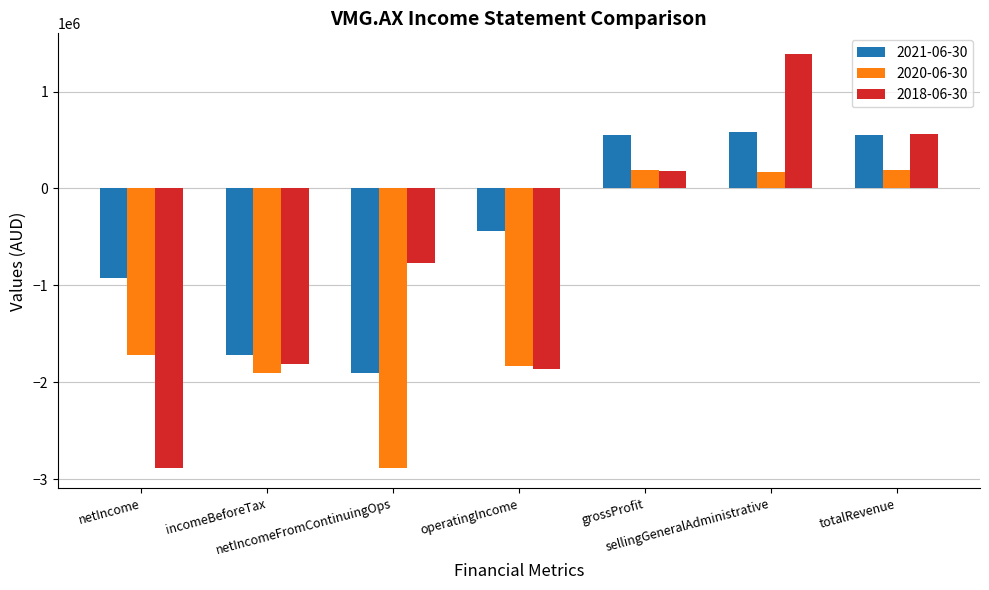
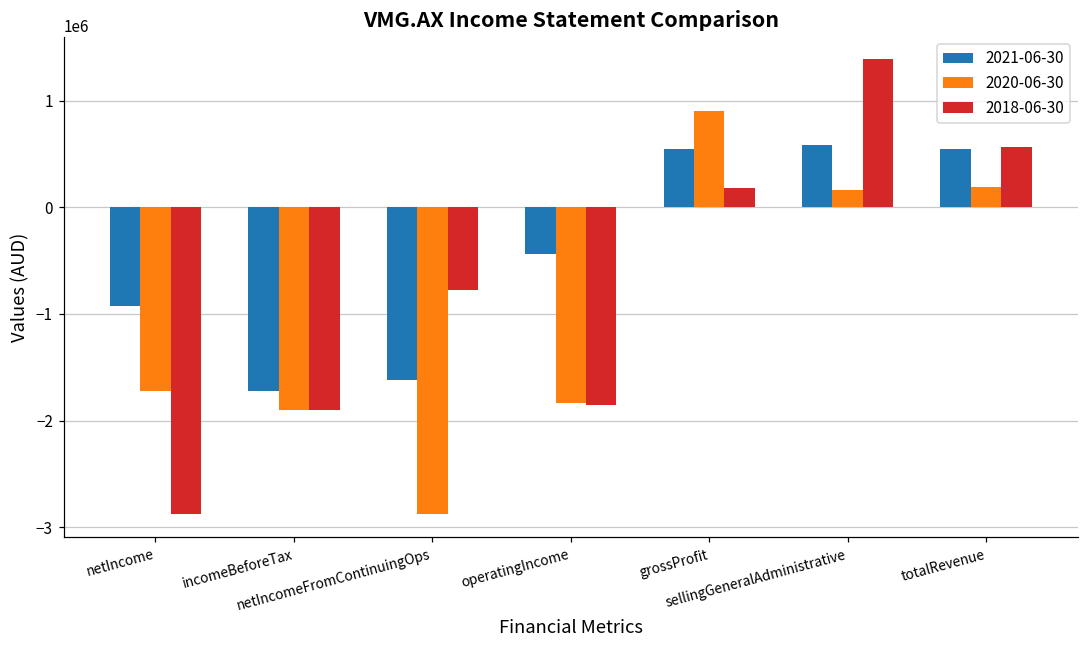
2018-06-30, incomeBeforeTax: -1800000 -> -1900000
2021-06-30, netIncomeFromContinuingOps: -1900000 -> -1600000
2020-06-30, grossProfit: 200000 -> 900000
